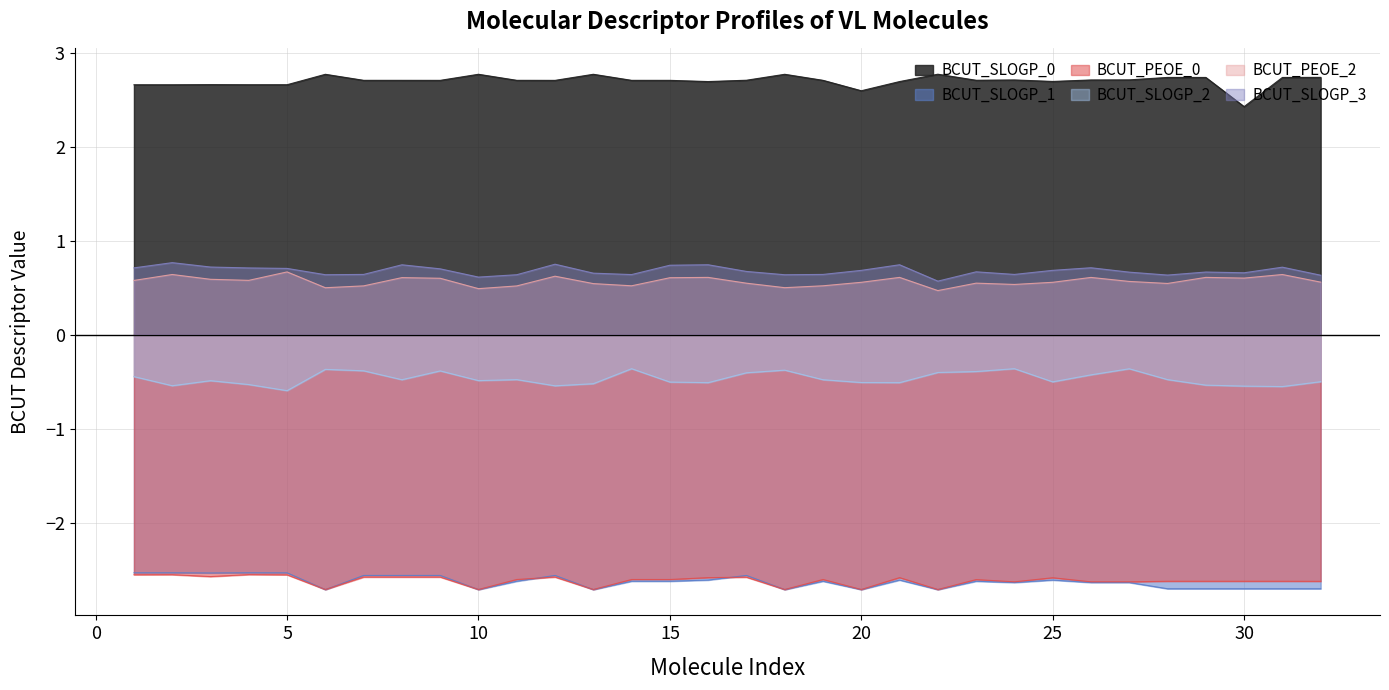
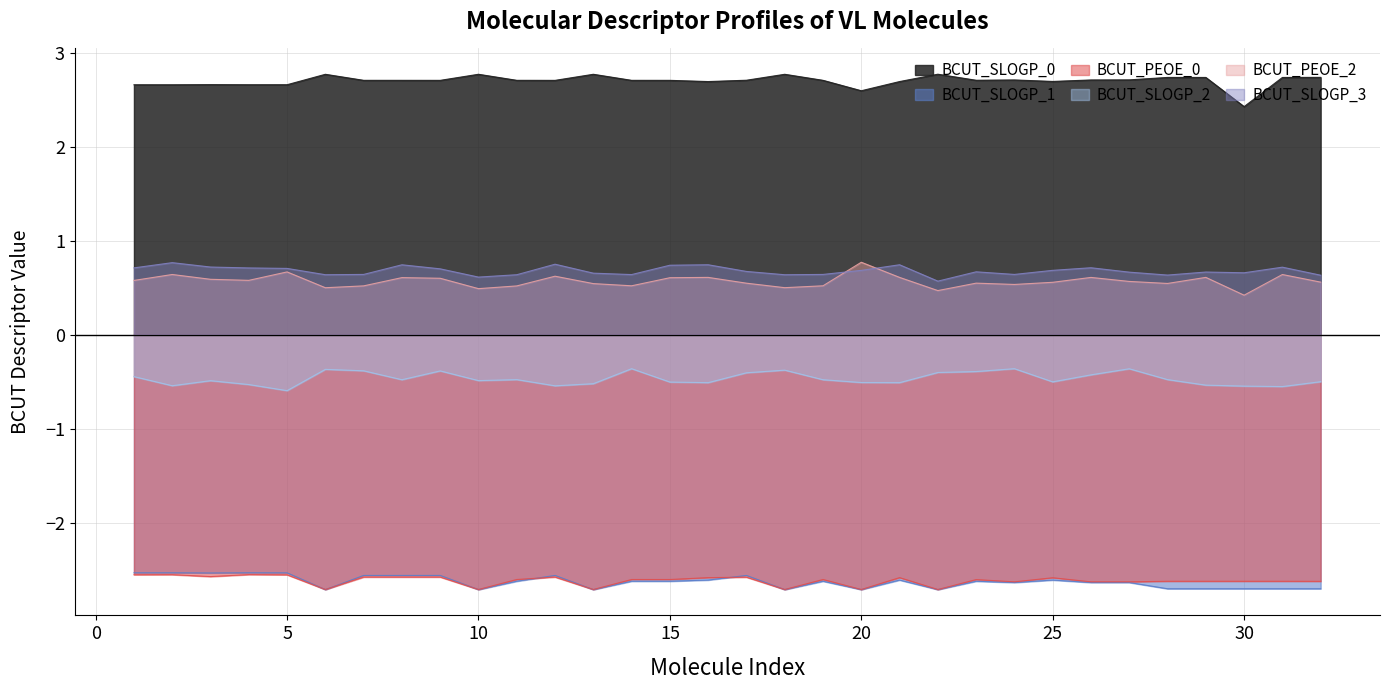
BCUT_PEOE_2, 20: 0.6 -> 0.8
BCUT_PEOE_2, 30: 0.6 -> 0.4
